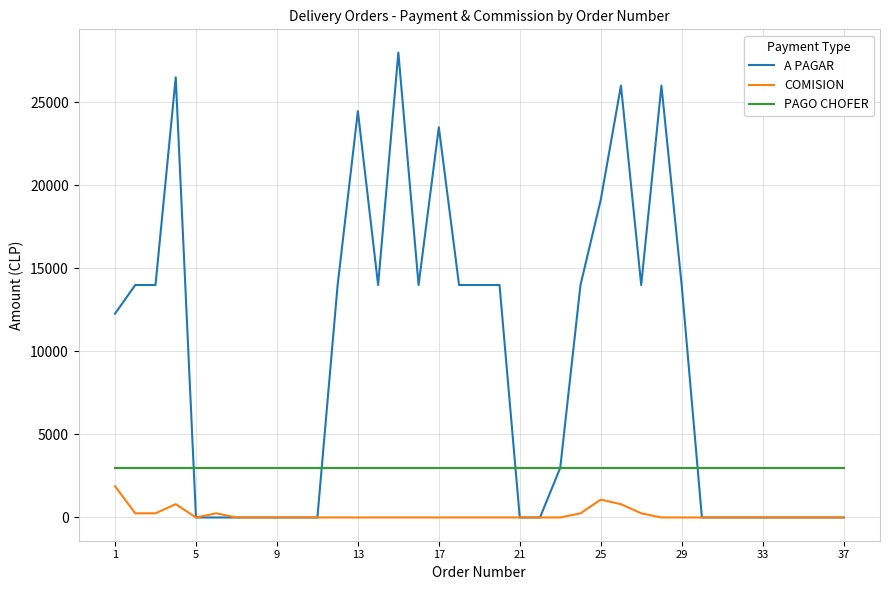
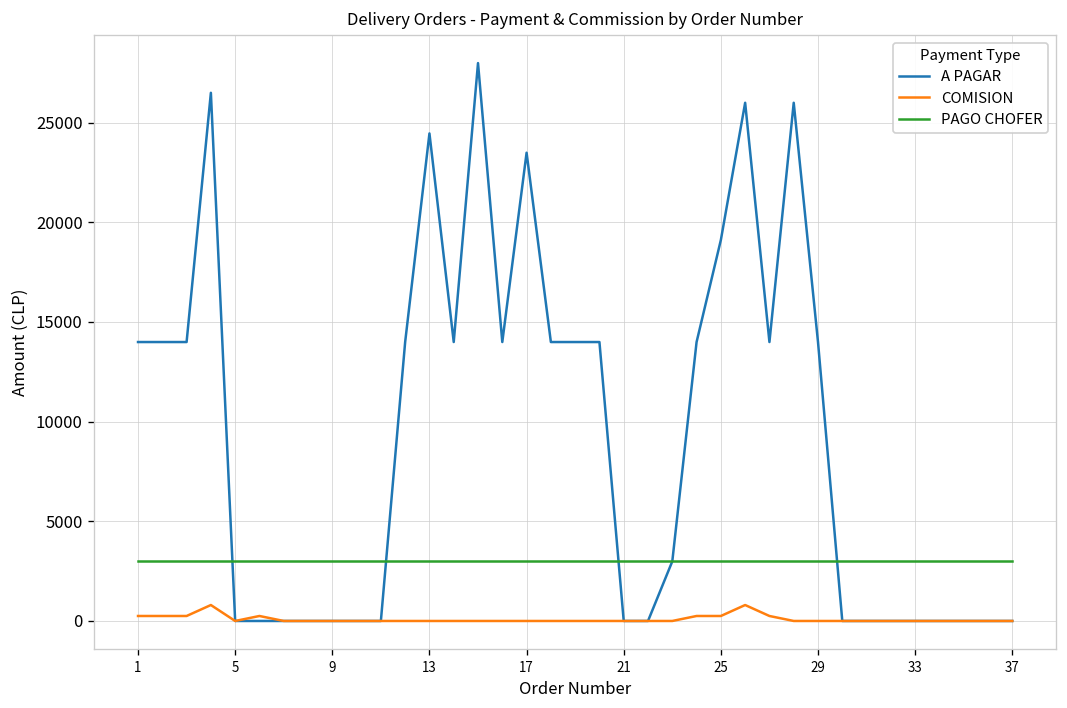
A PAGAR, 1: 12300 -> 14000
COMISION, 1: 1900 -> 300
COMISION, 25: 1100 -> 300
